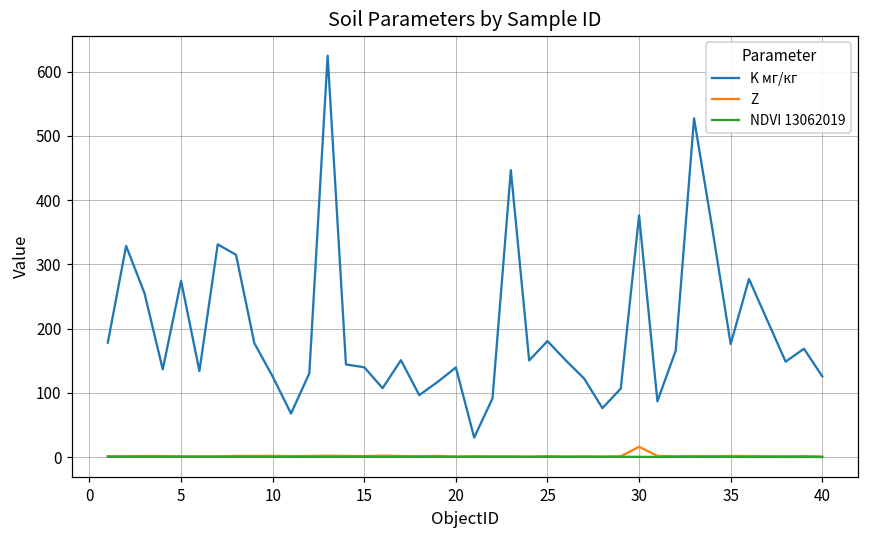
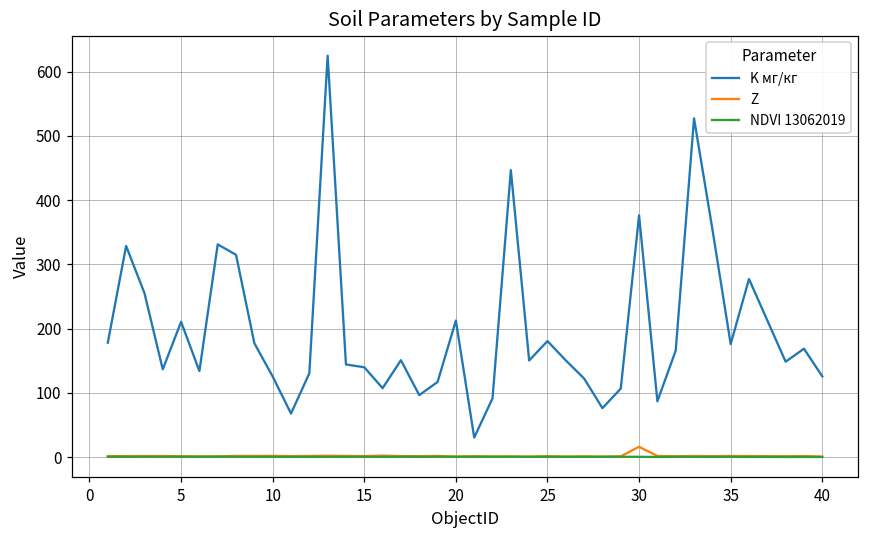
K мг/кг, 5: 270 -> 210
K мг/кг, 20: 140 -> 210
